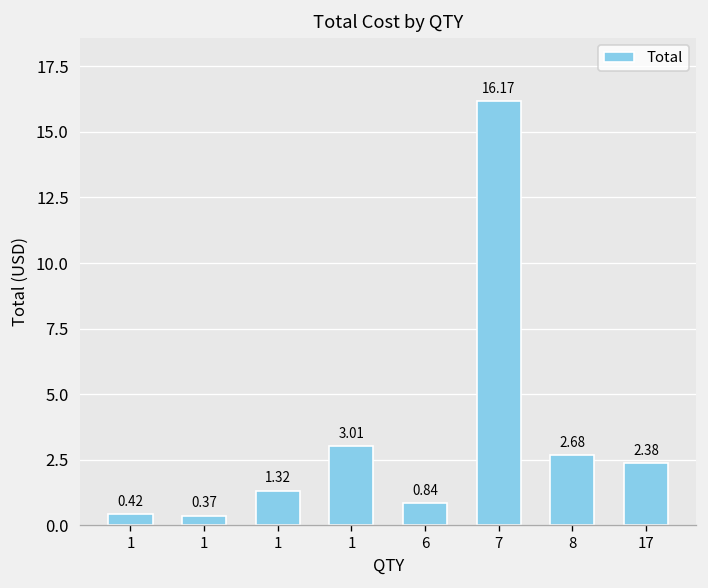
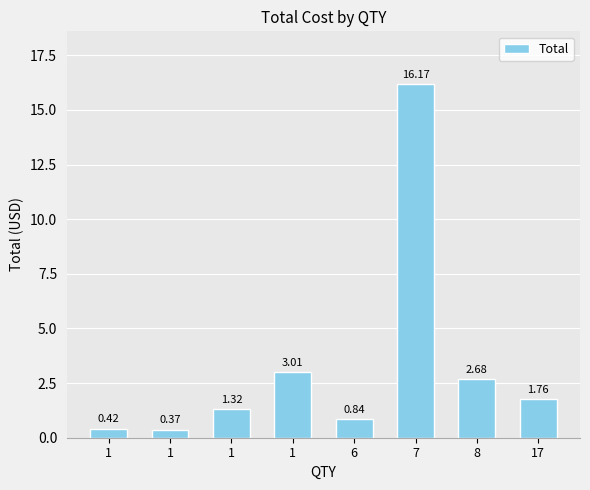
17: 2.38 -> 1.76
